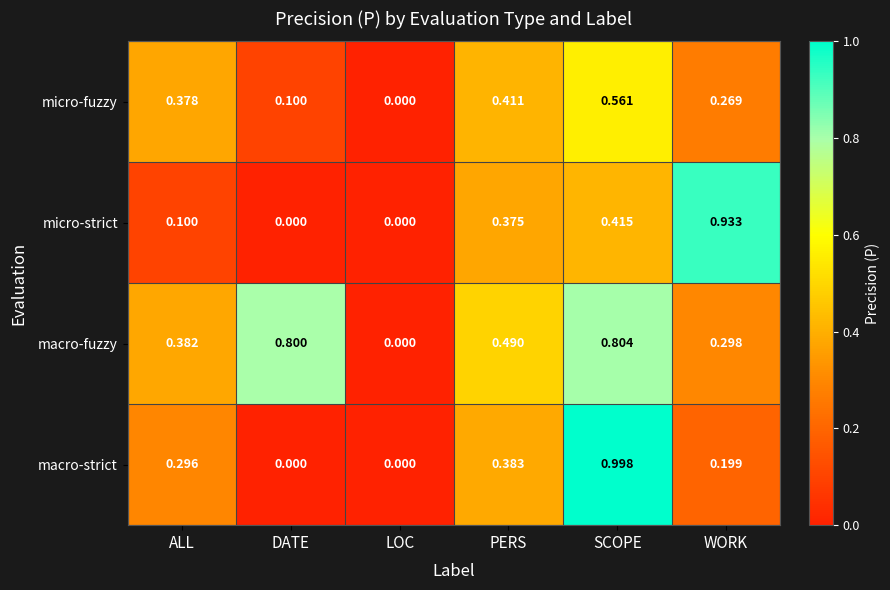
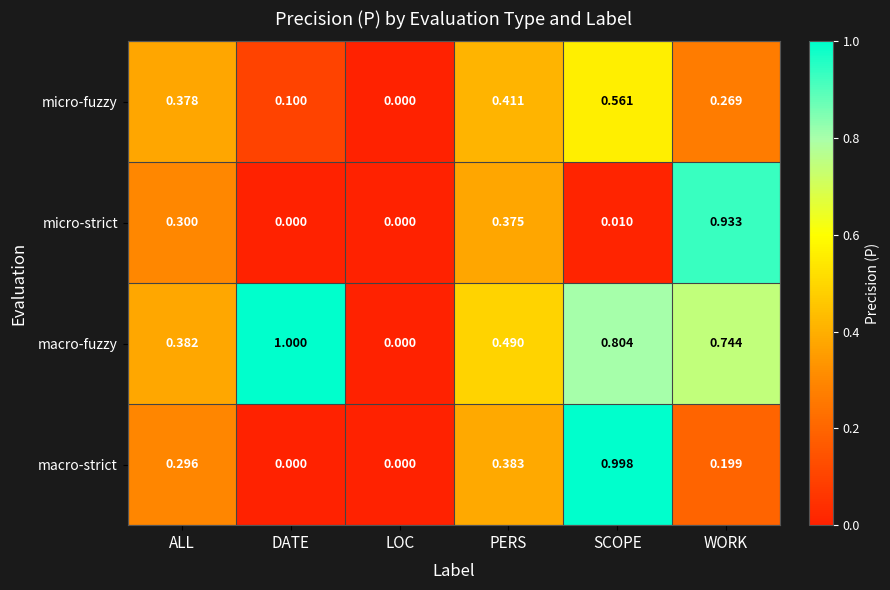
micro-strict, ALL: 0.100 -> 0.300
micro-strict, SCOPE: 0.415 -> 0.010
macro-fuzzy, DATE: 0.800 -> 1.000
macro-fuzzy, WORK: 0.298 -> 0.744
